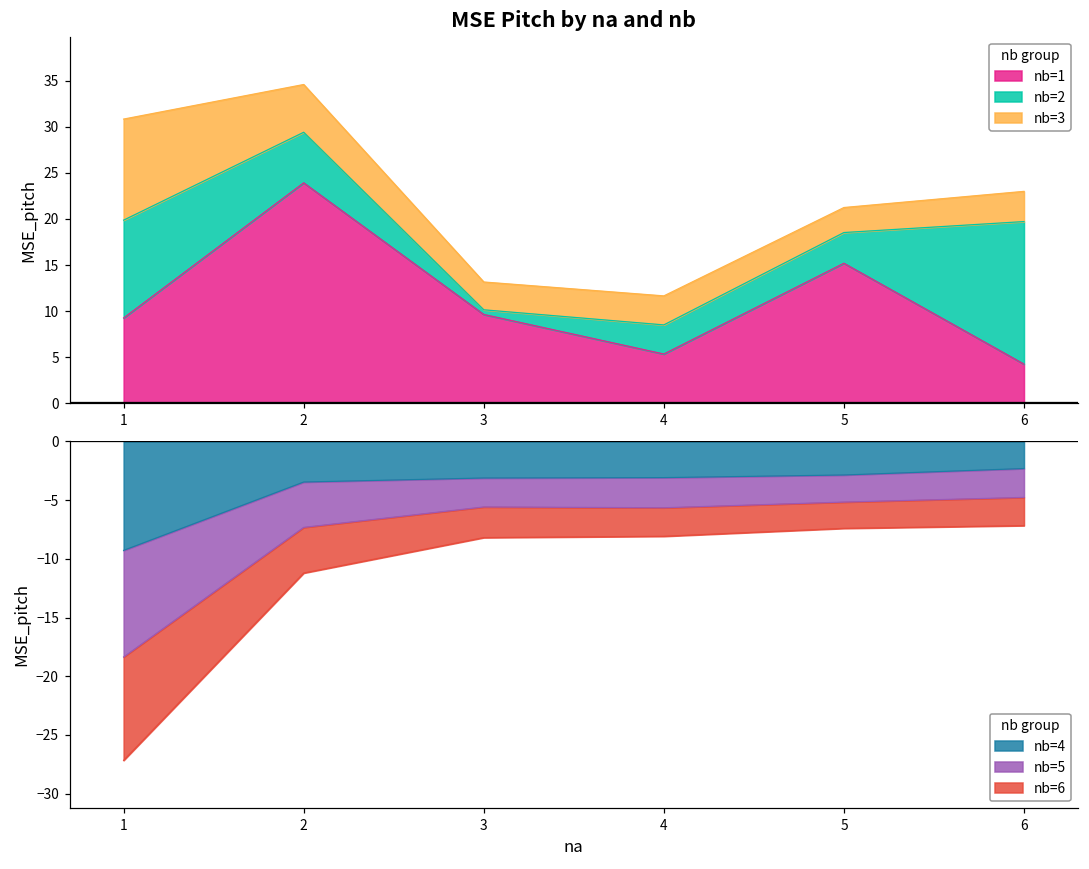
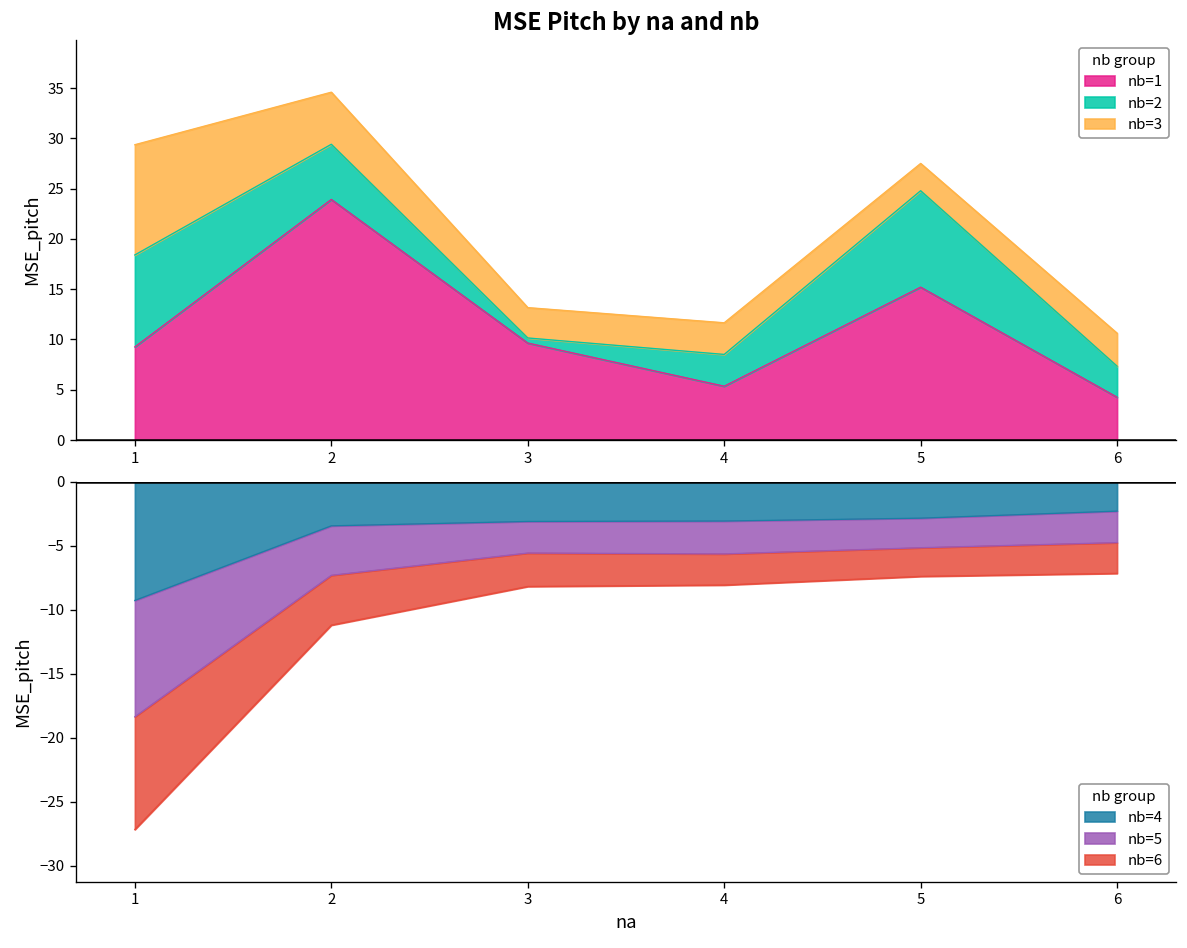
MSE Pitch by na and nb, nb=2, 1: 11 -> 9
MSE Pitch by na and nb, nb=2, 5: 3 -> 10
MSE Pitch by na and nb, nb=2, 6: 15 -> 3
